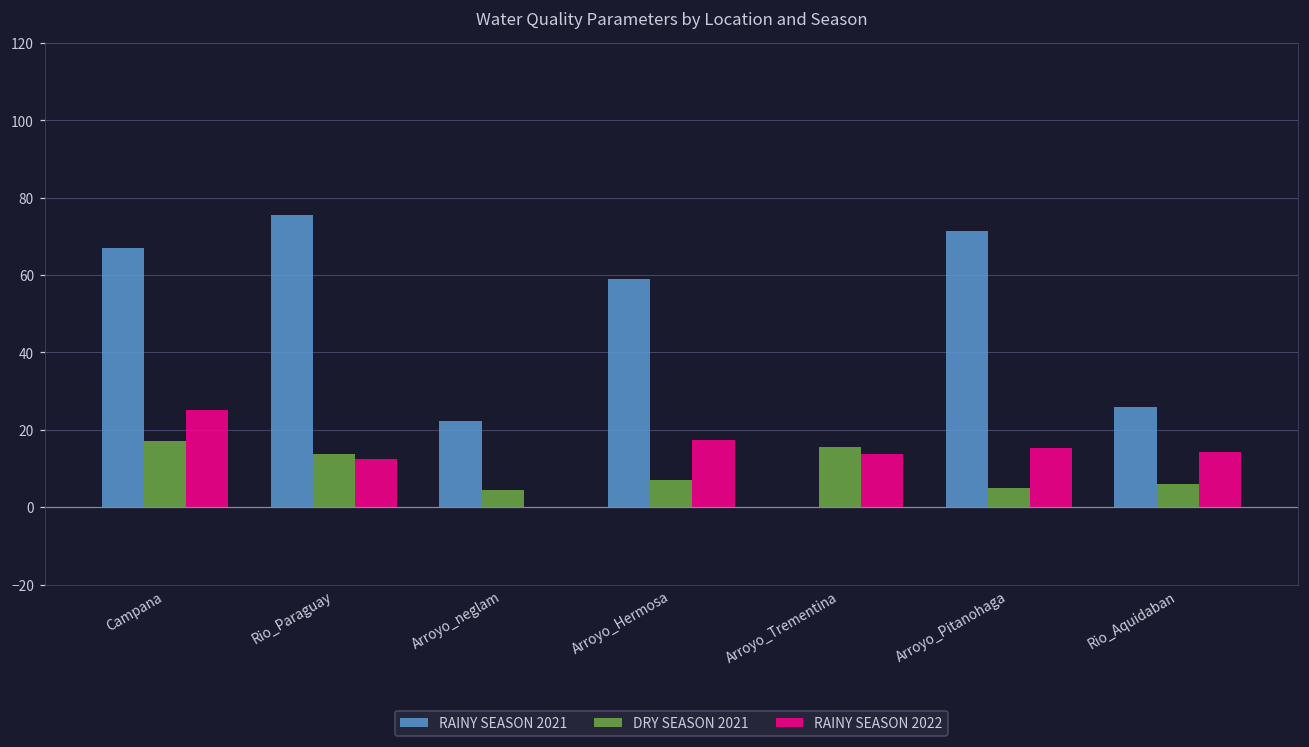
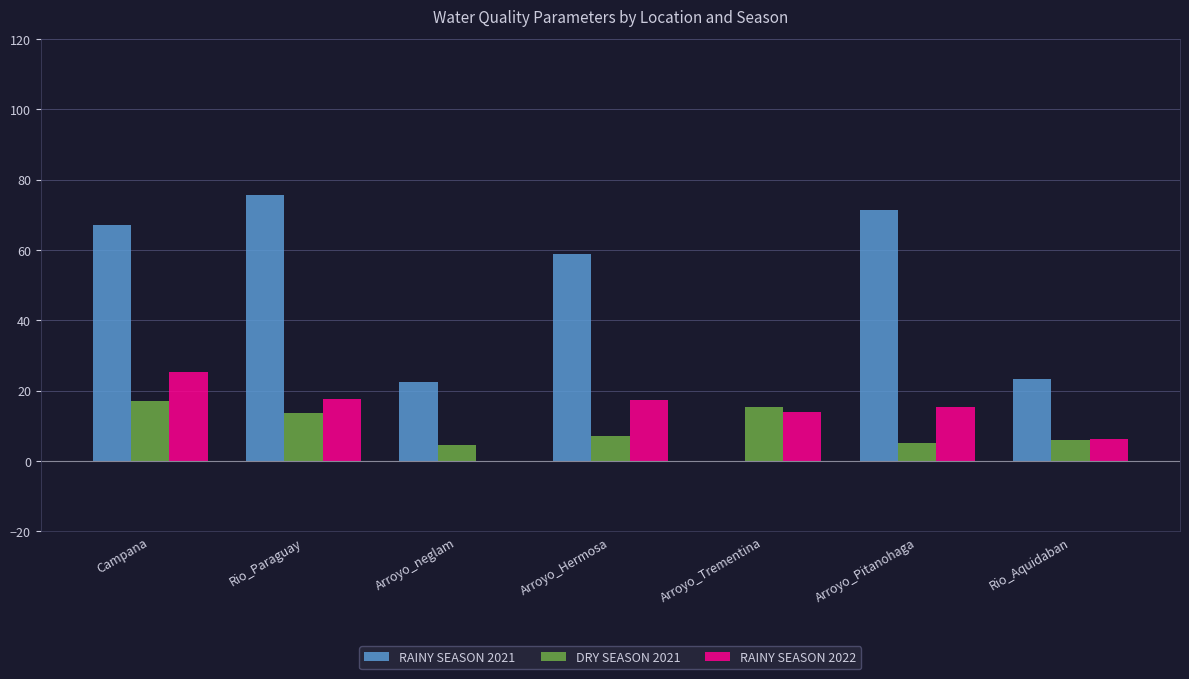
RAINY SEASON 2022, Rio_Paraguay: 12 -> 18
RAINY SEASON 2021, Rio_Aquidaban: 26 -> 23
RAINY SEASON 2022, Rio_Aquidaban: 14 -> 6
